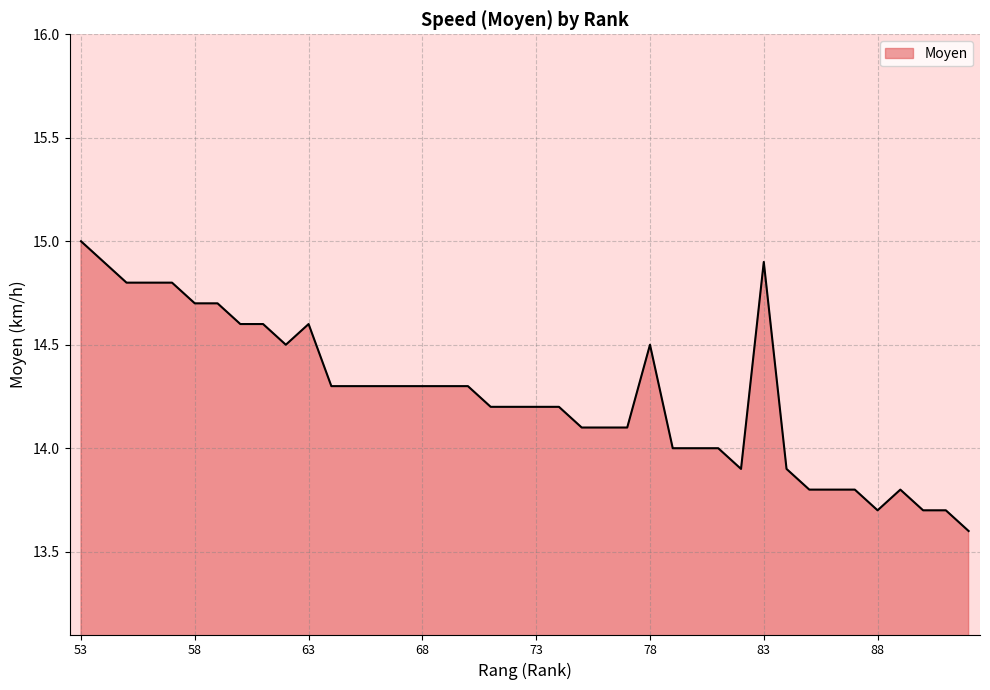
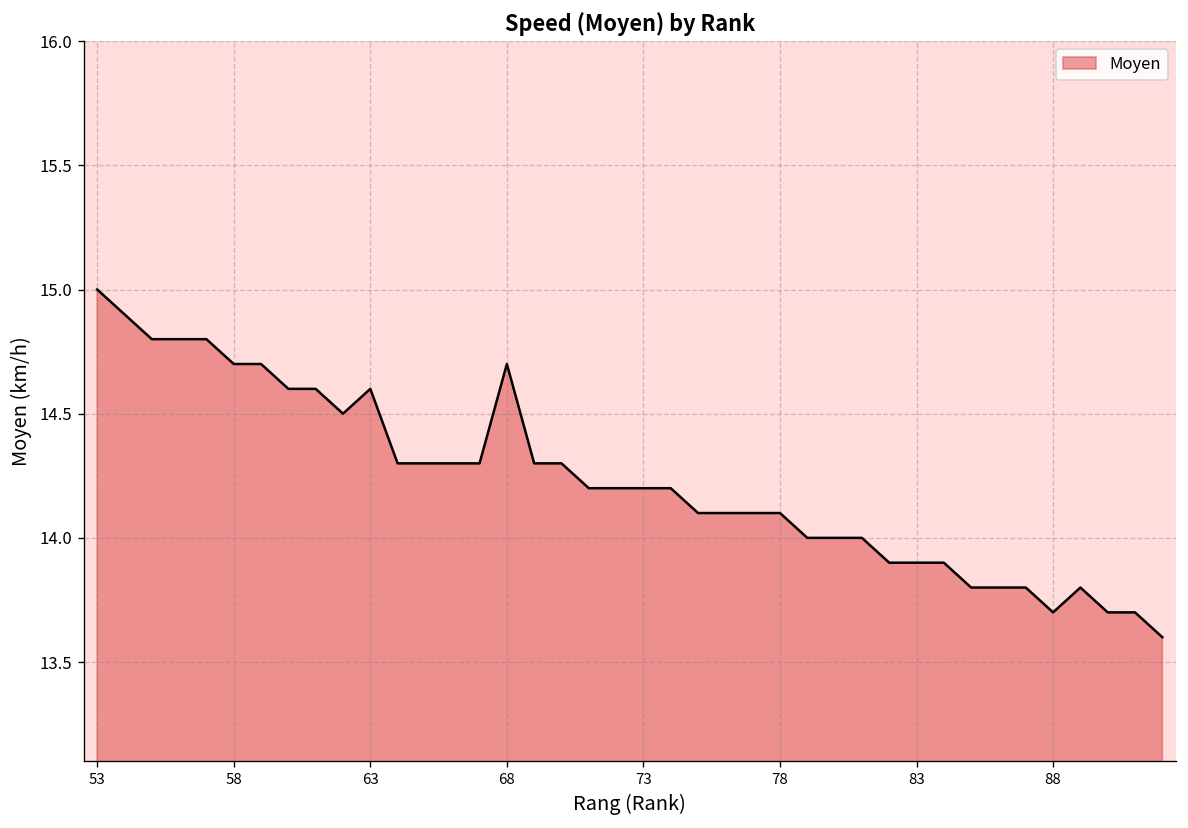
68: 14.3 -> 14.7
78: 14.5 -> 14.1
83: 14.9 -> 13.9
